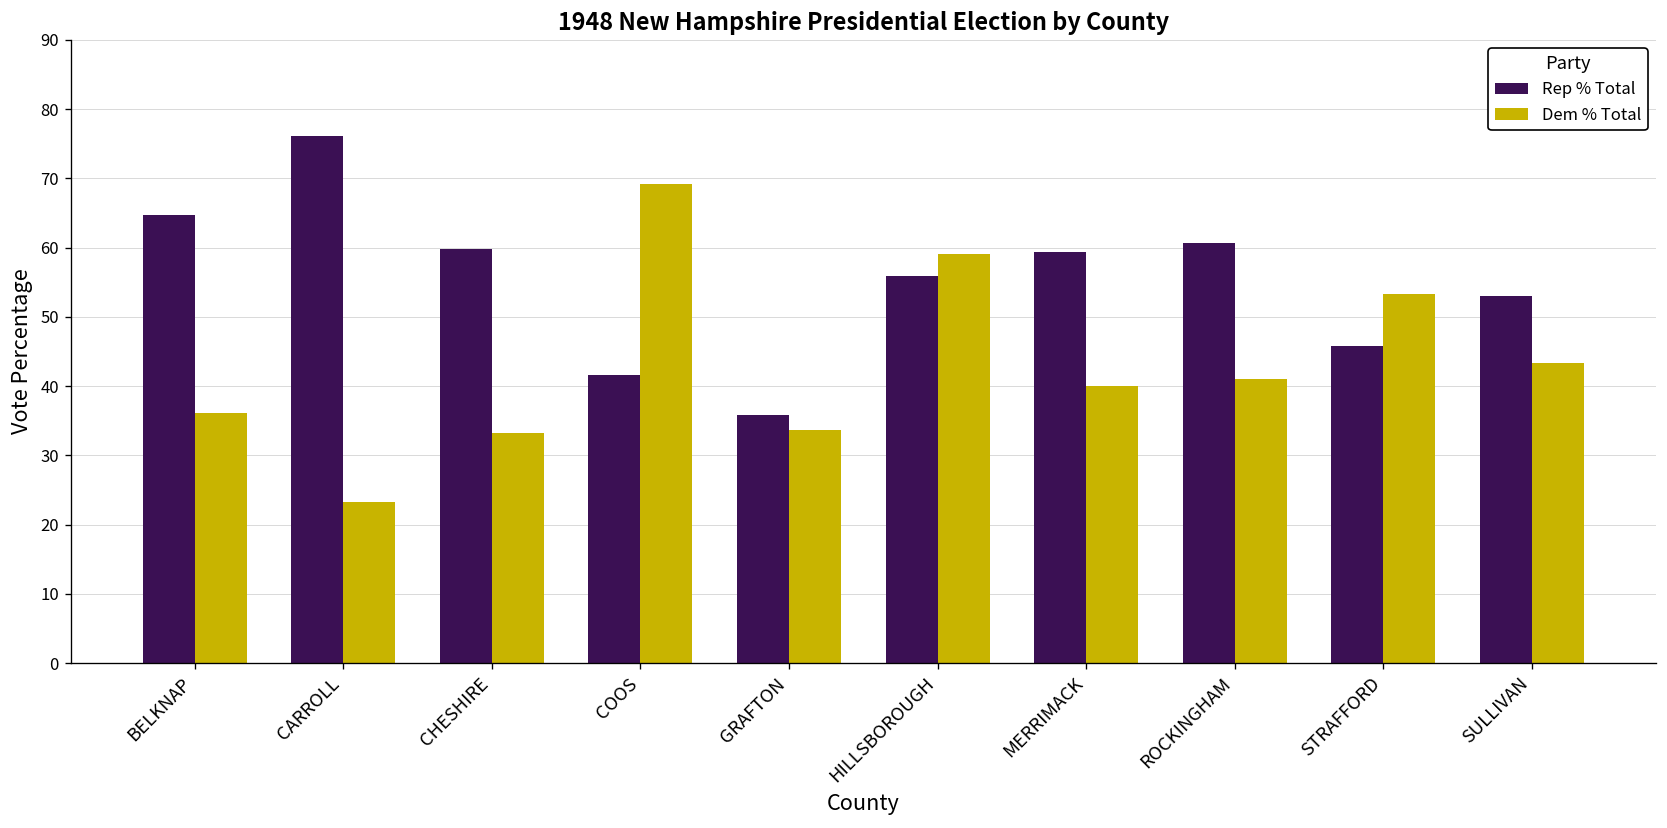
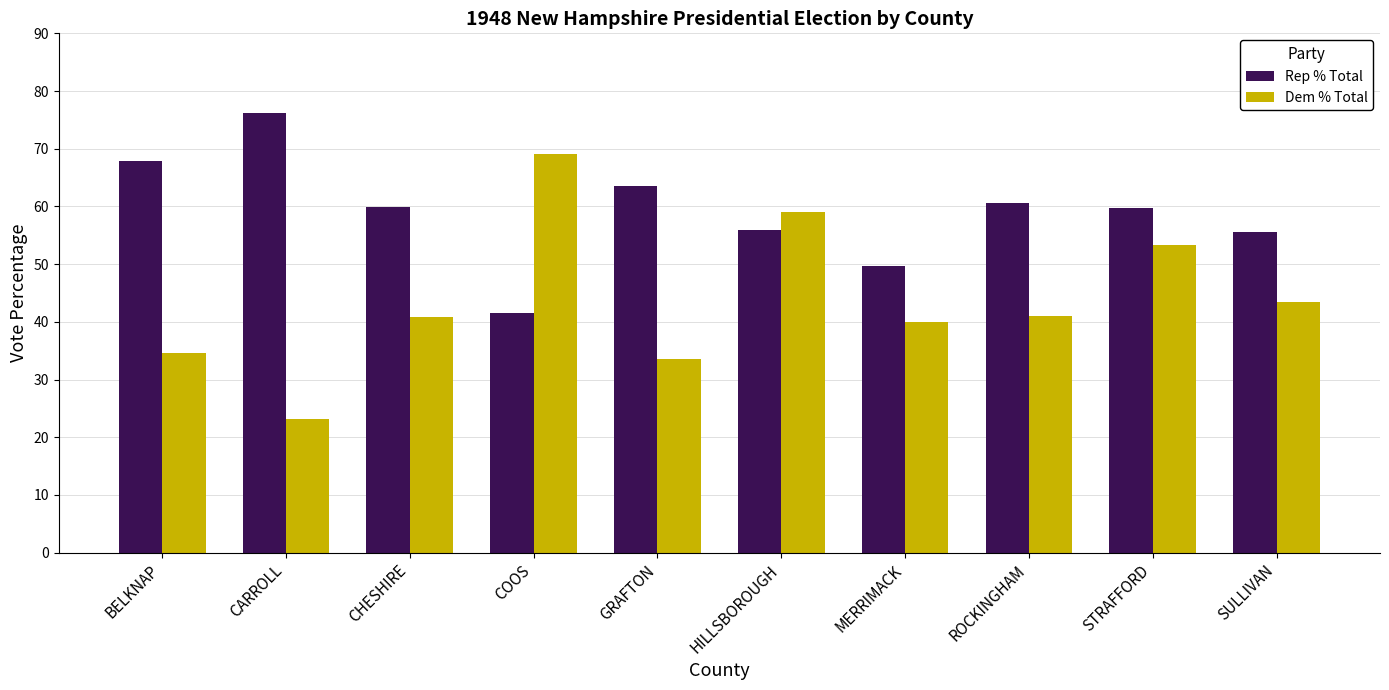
Rep % Total, BELKNAP: 65 -> 68
Dem % Total, BELKNAP: 36 -> 35
Dem % Total, CHESHIRE: 33 -> 41
Rep % Total, GRAFTON: 36 -> 64
Rep % Total, MERRIMACK: 59 -> 50
Rep % Total, STRAFFORD: 46 -> 60
Rep % Total, SULLIVAN: 53 -> 55
